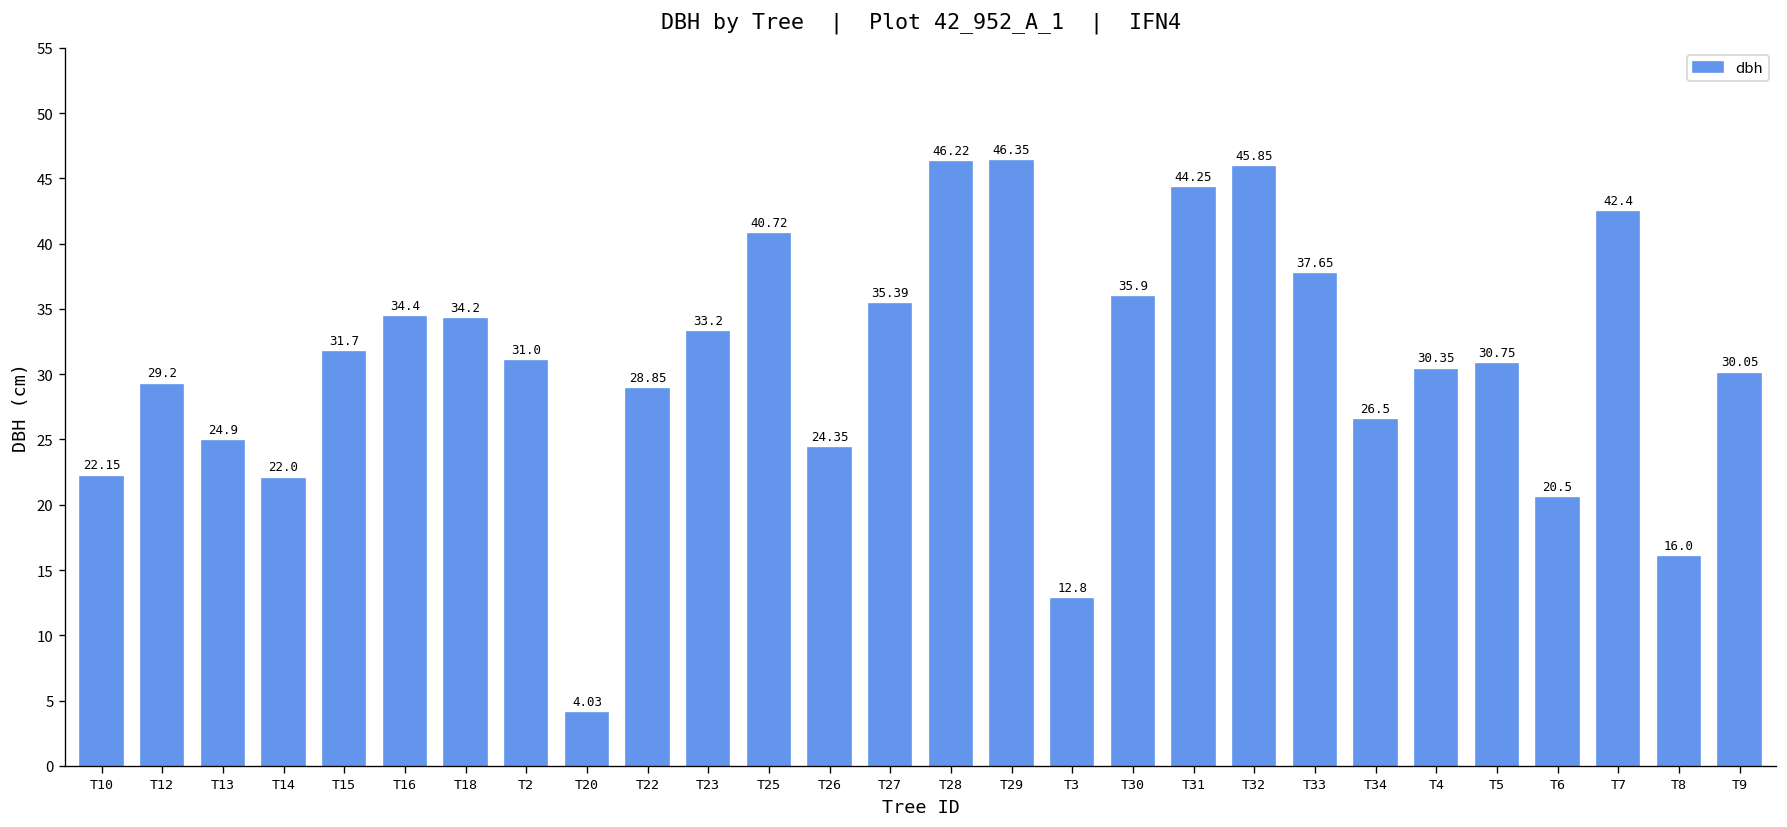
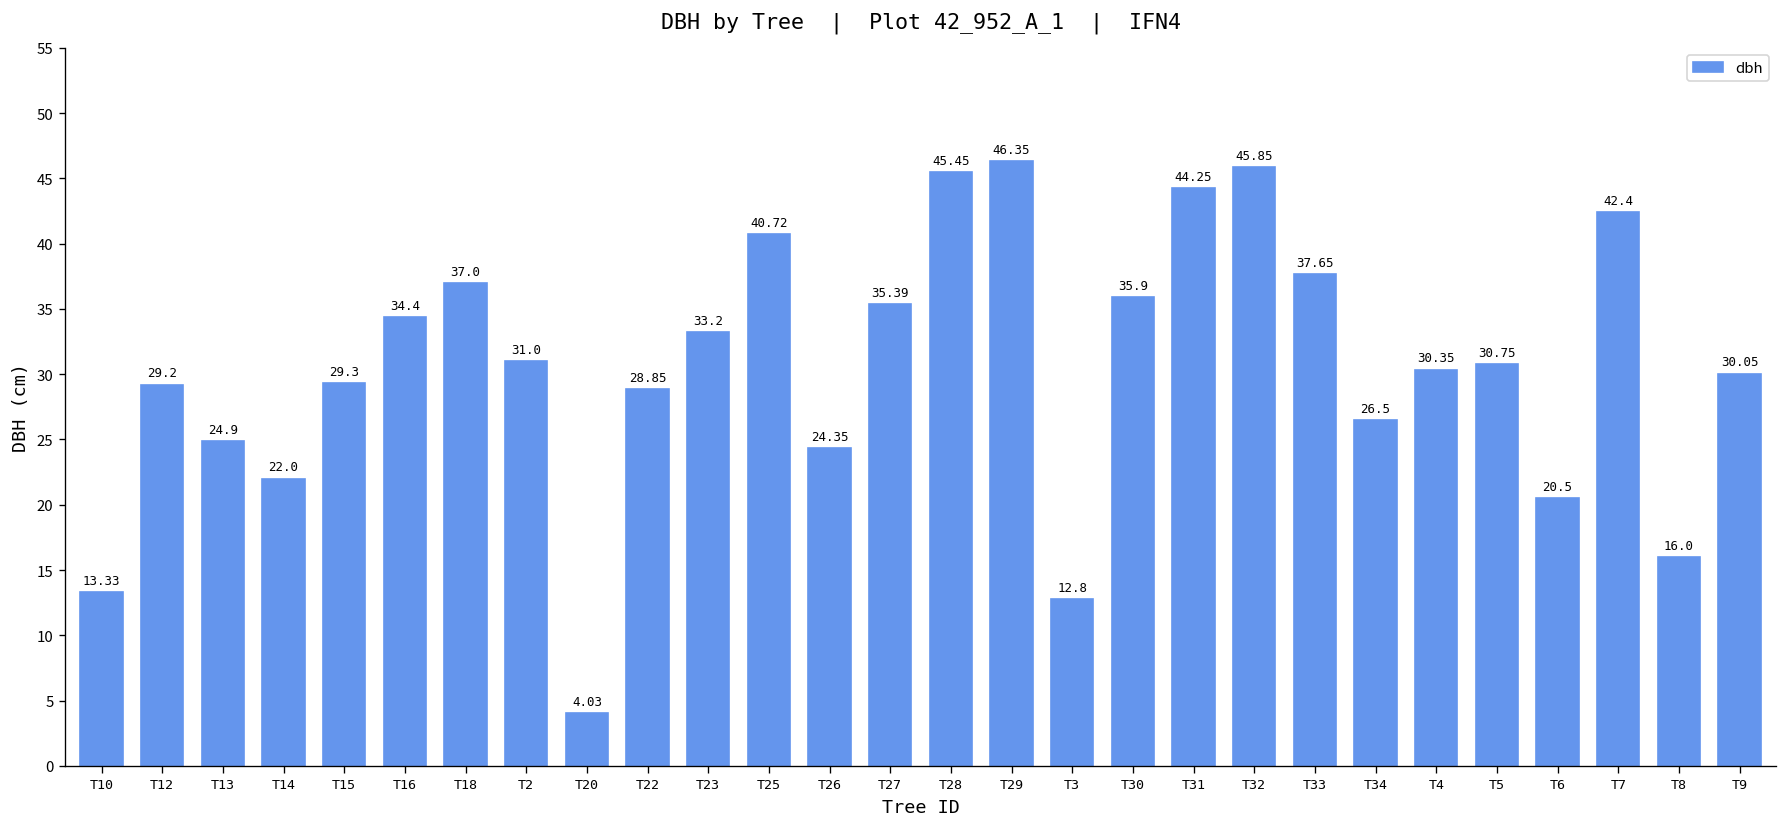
T10: 22.15 -> 13.33
T15: 31.7 -> 29.3
T18: 34.2 -> 37.0
T28: 46.22 -> 45.45
